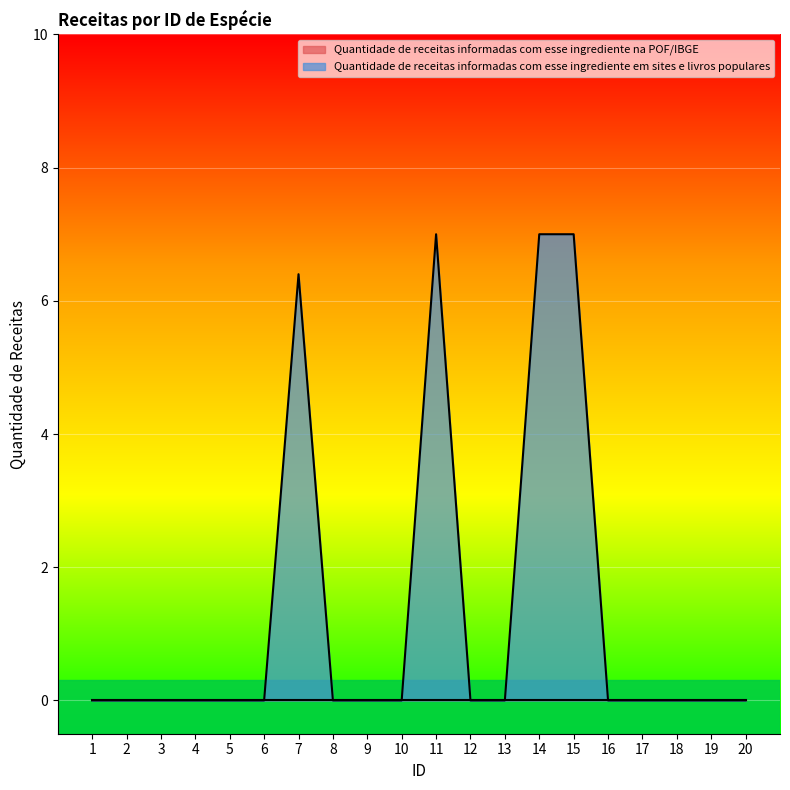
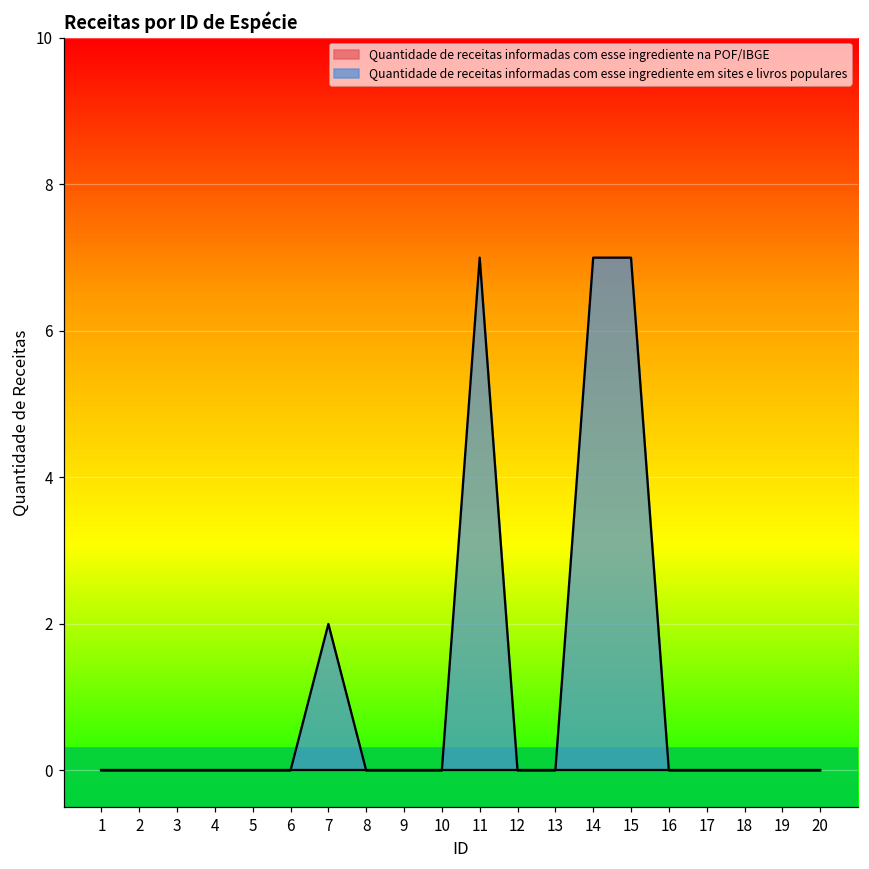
Quantidade de receitas informadas com esse ingrediente em sites e livros populares, 7: 6.4 -> 2.0
